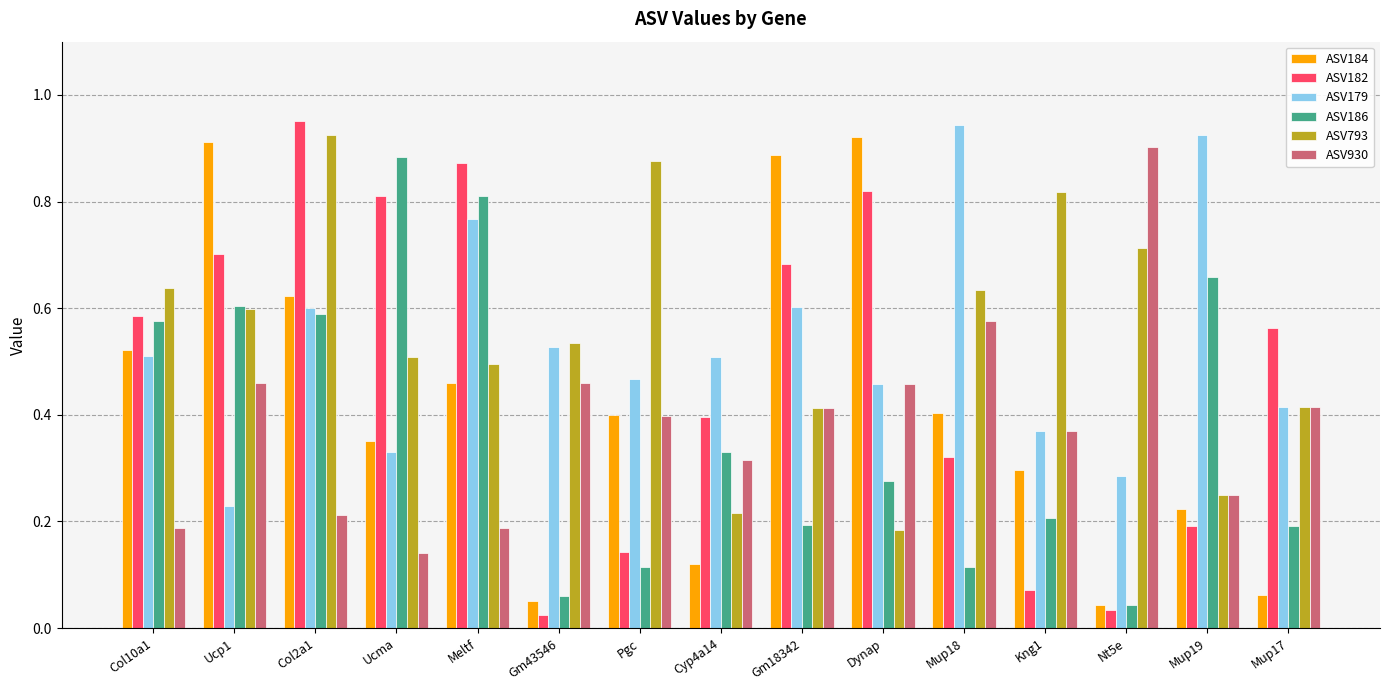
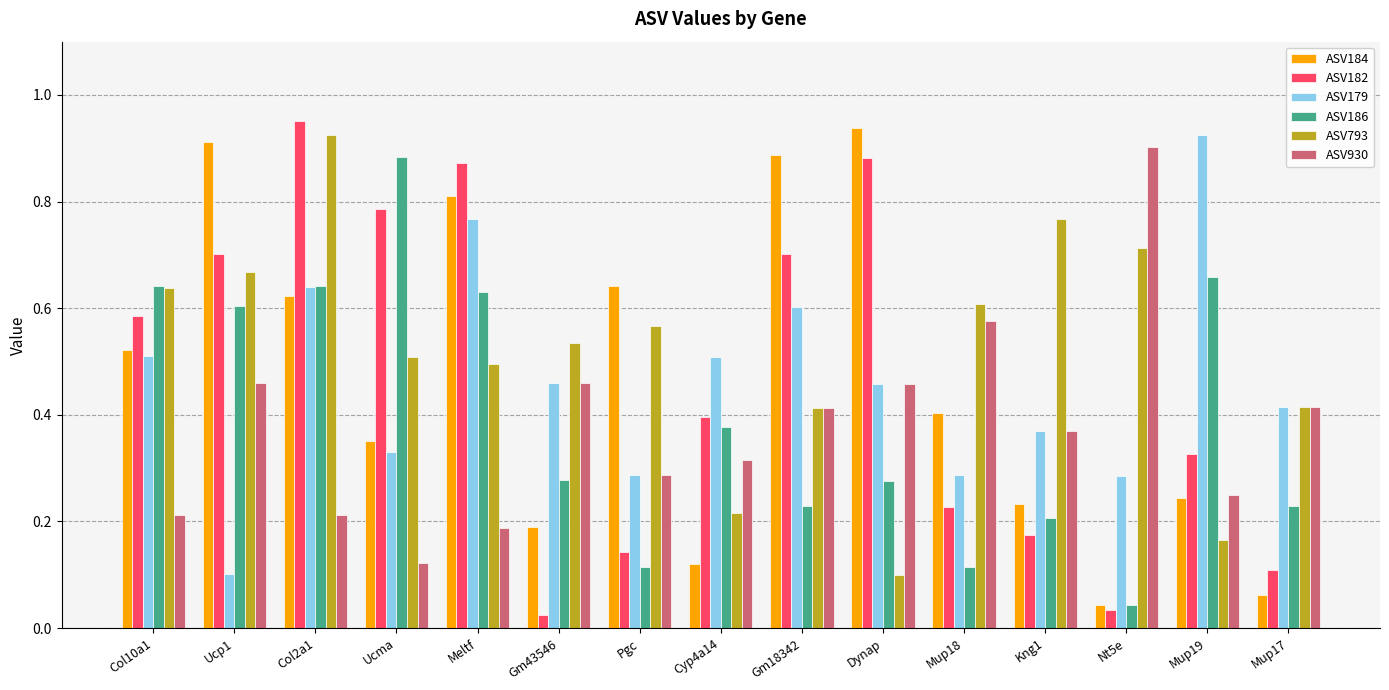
ASV186, Col10a1: 0.58 -> 0.64
ASV930, Col10a1: 0.19 -> 0.21
ASV179, Ucp1: 0.23 -> 0.10
ASV793, Ucp1: 0.60 -> 0.67
ASV179, Col2a1: 0.60 -> 0.64
ASV186, Col2a1: 0.59 -> 0.64
ASV182, Ucma: 0.81 -> 0.79
ASV930, Ucma: 0.14 -> 0.12
ASV184, Meltf: 0.46 -> 0.81
ASV186, Meltf: 0.81 -> 0.63
ASV184, Gm43546: 0.05 -> 0.19
ASV179, Gm43546: 0.53 -> 0.46
ASV186, Gm43546: 0.06 -> 0.28
ASV184, Pgc: 0.40 -> 0.64
ASV179, Pgc: 0.47 -> 0.29
ASV793, Pgc: 0.88 -> 0.57
ASV930, Pgc: 0.40 -> 0.29
ASV186, Cyp4a14: 0.33 -> 0.38
ASV182, Gm18342: 0.68 -> 0.70
ASV186, Gm18342: 0.19 -> 0.23
ASV184, Dynap: 0.92 -> 0.94
ASV182, Dynap: 0.82 -> 0.88
ASV793, Dynap: 0.18 -> 0.10
ASV182, Mup18: 0.32 -> 0.23
ASV179, Mup18: 0.94 -> 0.29
ASV793, Mup18: 0.63 -> 0.61
ASV184, Kng1: 0.30 -> 0.23
ASV182, Kng1: 0.07 -> 0.17
ASV793, Kng1: 0.82 -> 0.77
ASV184, Mup19: 0.22 -> 0.24
ASV182, Mup19: 0.19 -> 0.33
ASV793, Mup19: 0.25 -> 0.17
ASV182, Mup17: 0.56 -> 0.11
ASV186, Mup17: 0.19 -> 0.23
